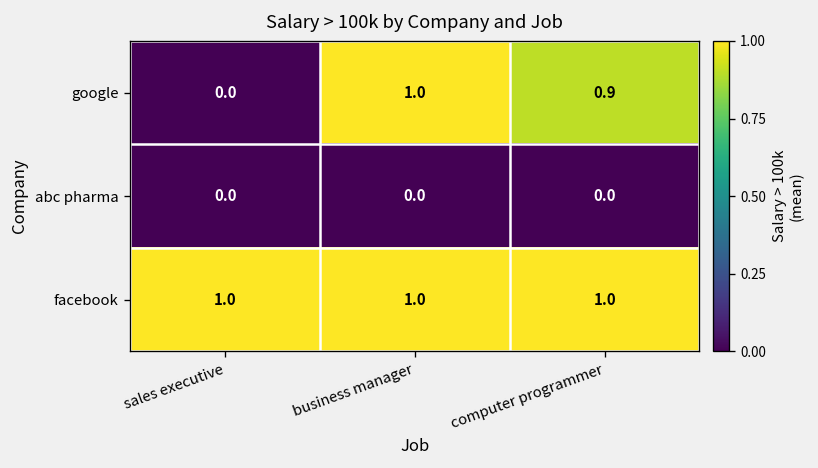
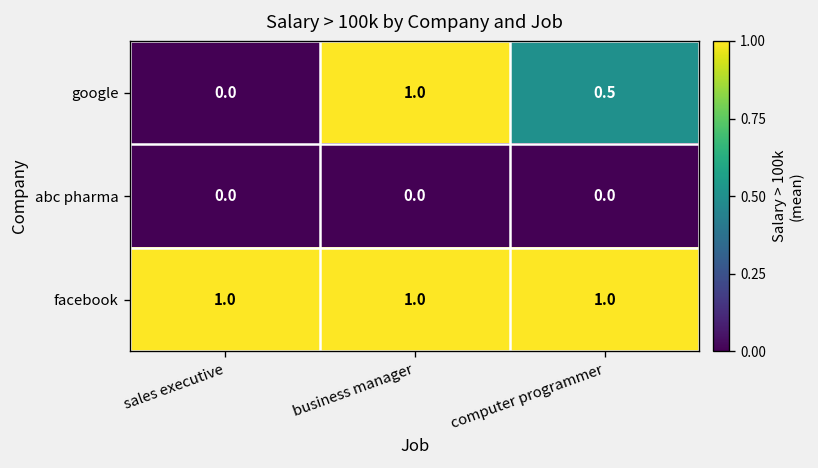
google, computer programmer: 0.9 -> 0.5
